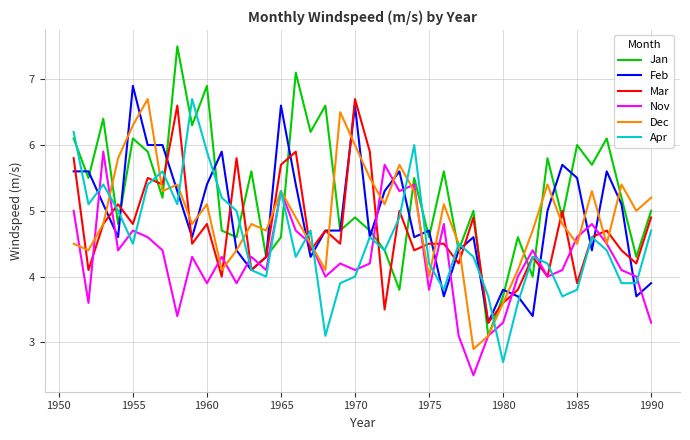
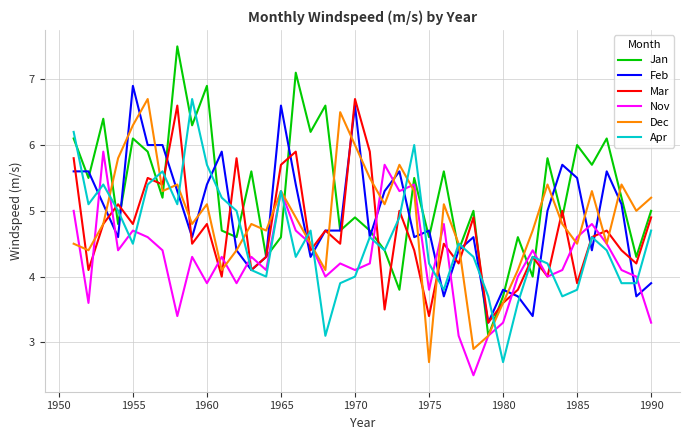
Apr, 1960: 5.9 -> 5.7
Mar, 1975: 4.5 -> 3.4
Dec, 1975: 4.0 -> 2.7
